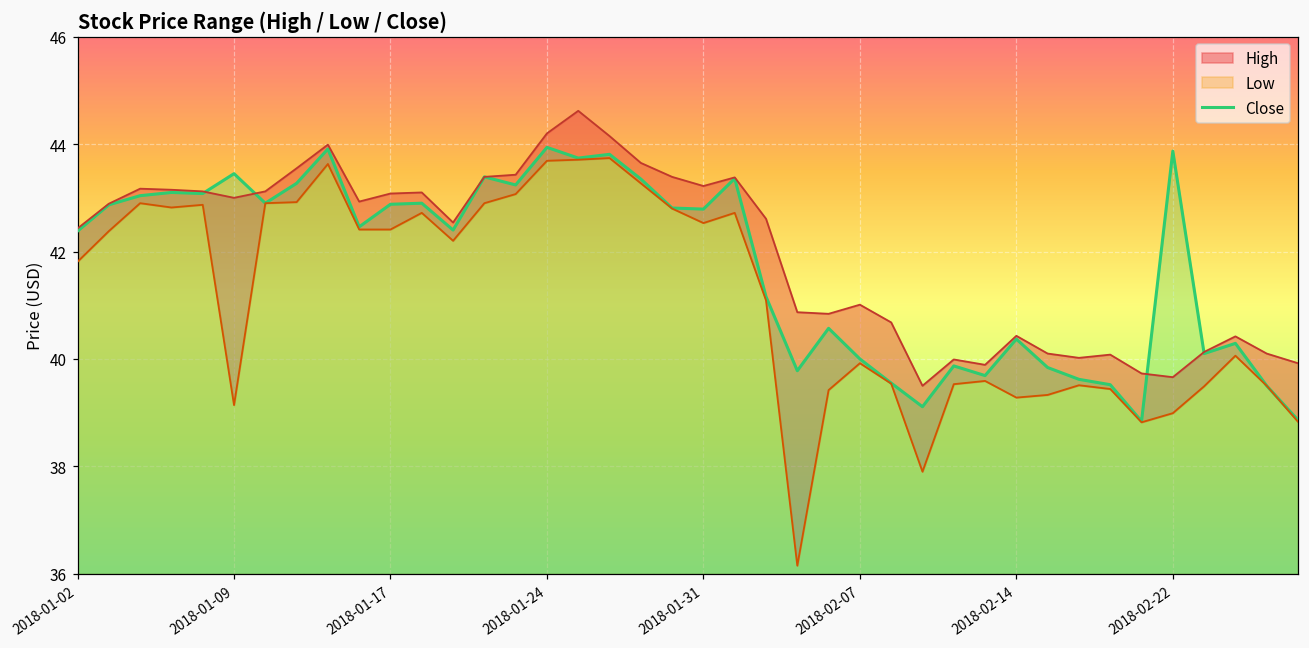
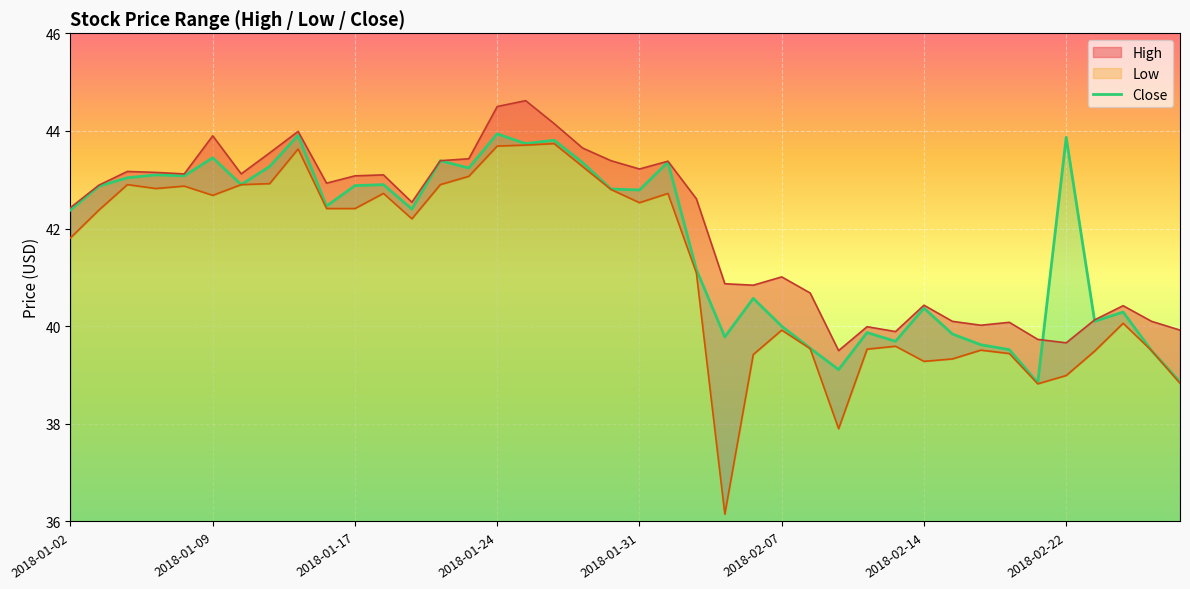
High, 2018-01-09: 43.0 -> 43.9
Low, 2018-01-09: 39.1 -> 42.7
High, 2018-01-24: 44.2 -> 44.5
